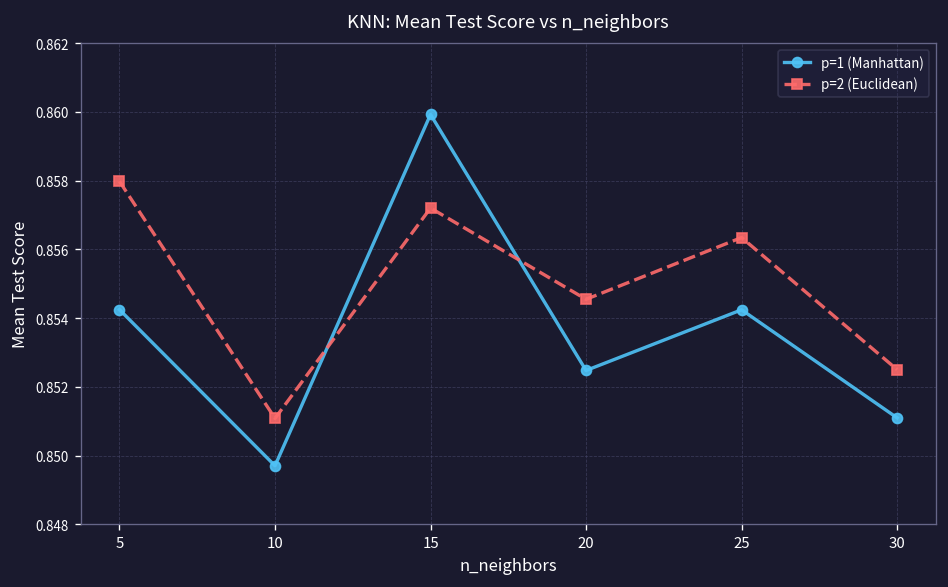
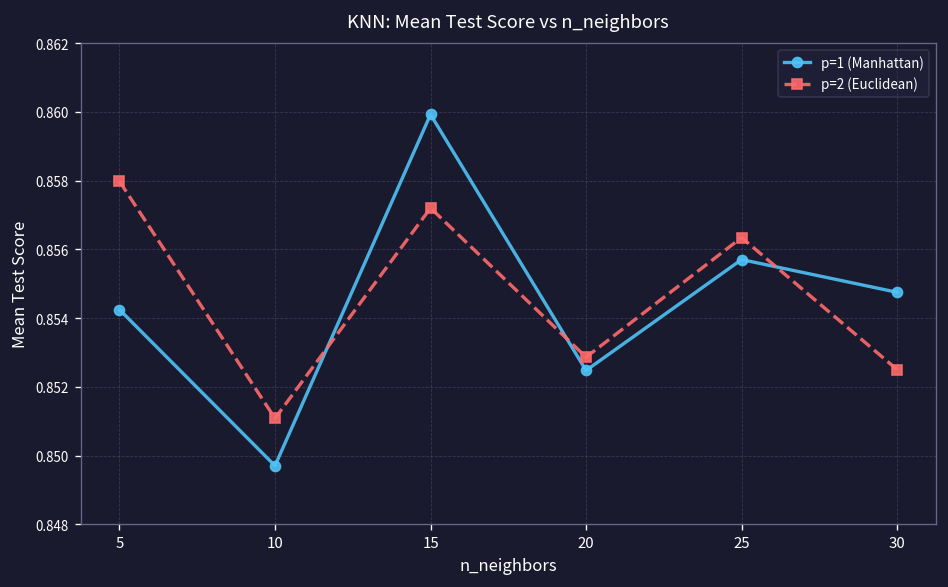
p=2 (Euclidean), 20: 0.8545 -> 0.8529
p=1 (Manhattan), 25: 0.8542 -> 0.8557
p=1 (Manhattan), 30: 0.8511 -> 0.8548
